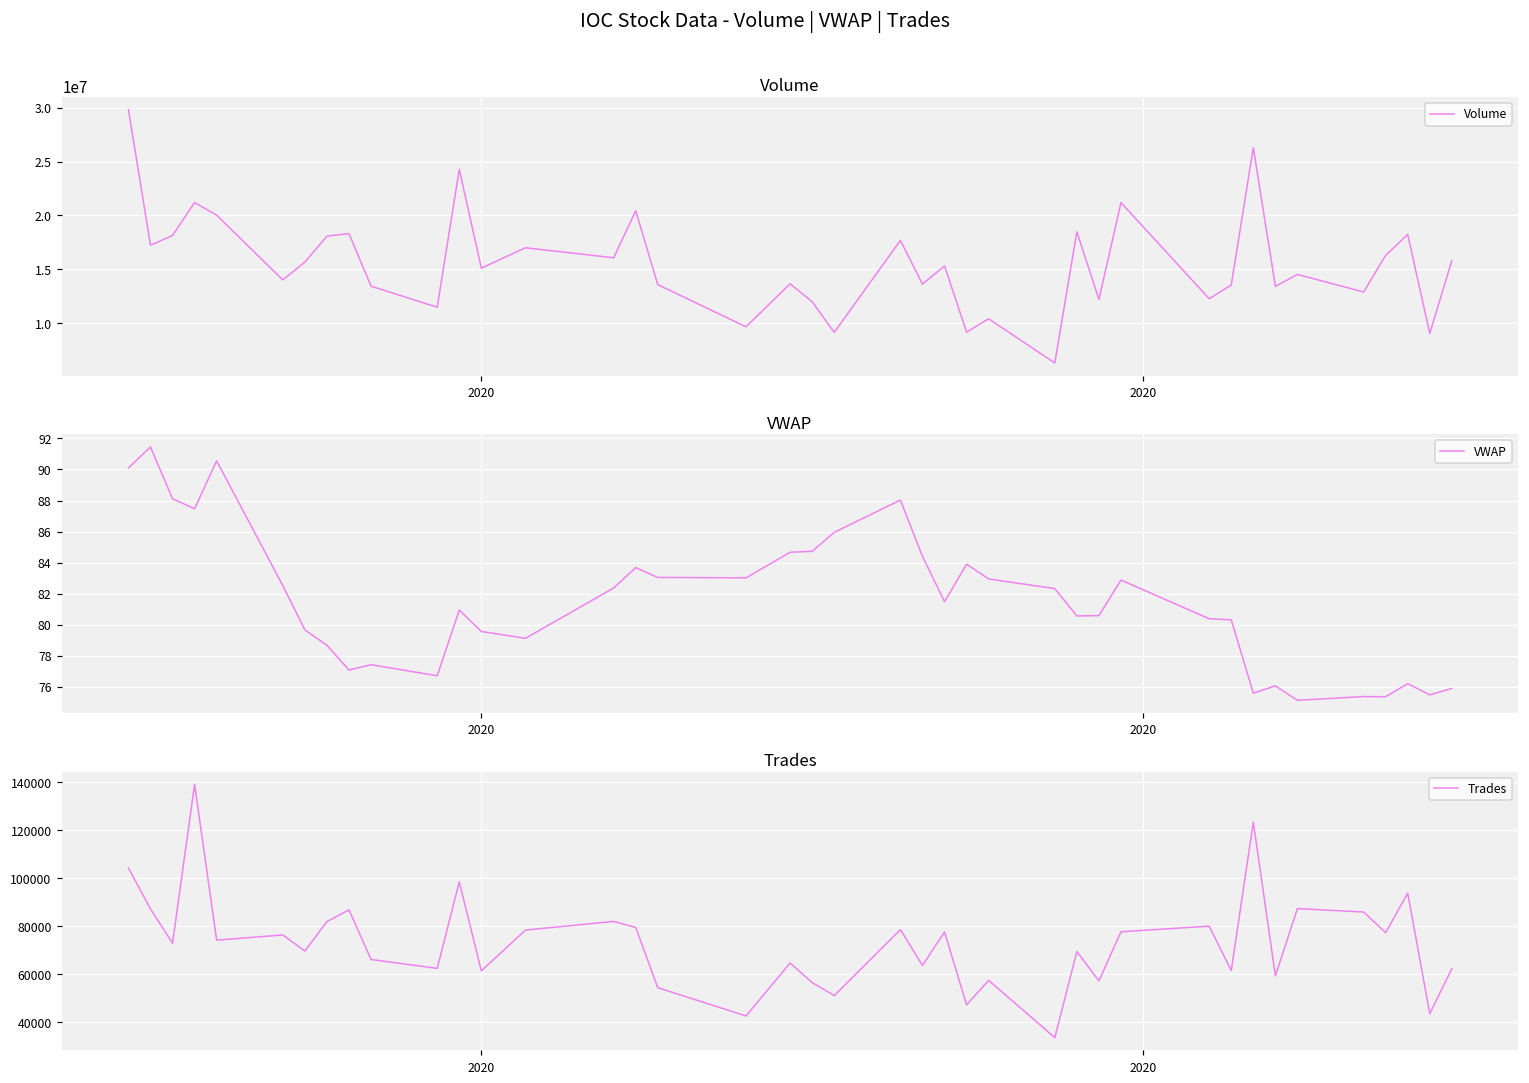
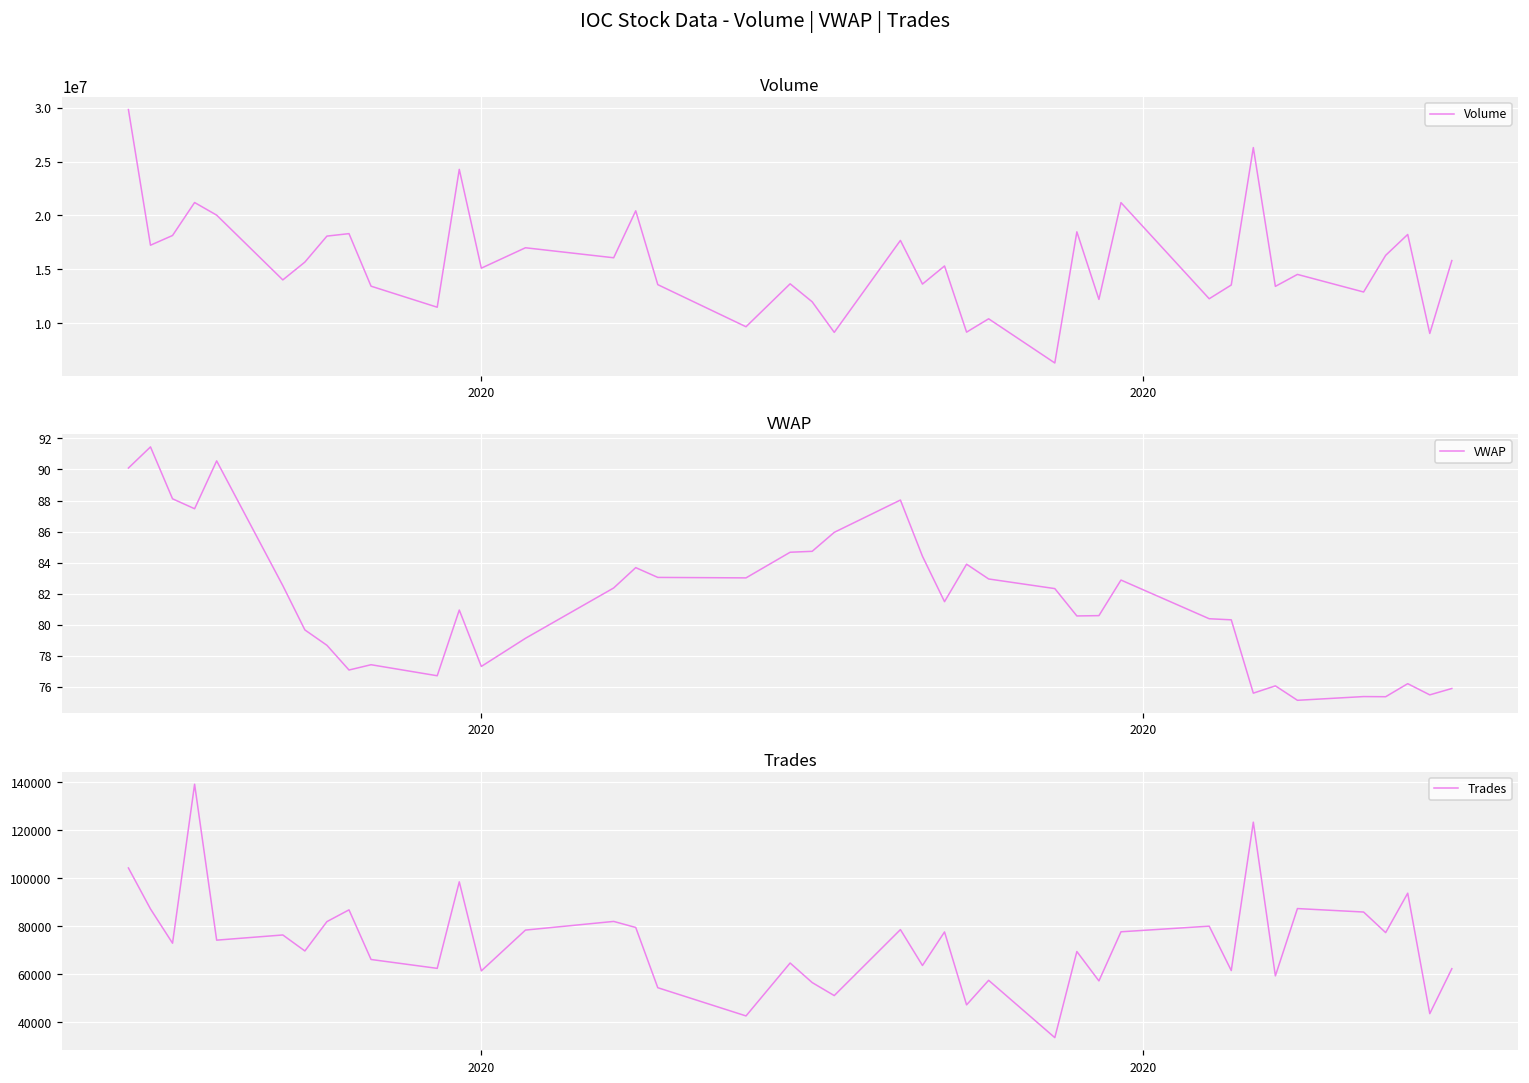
VWAP, 2020: 79.6 -> 77.3
